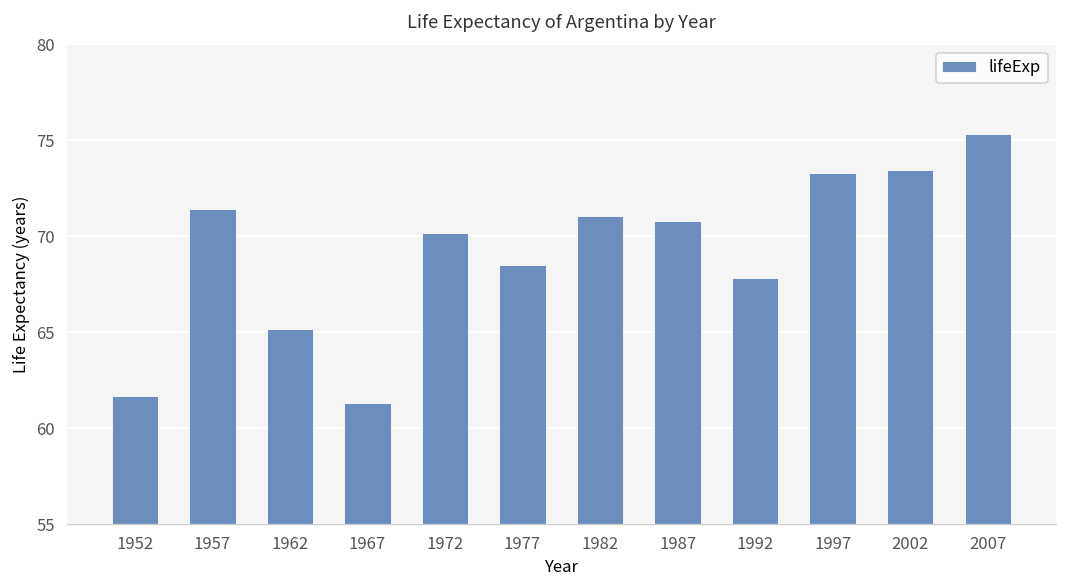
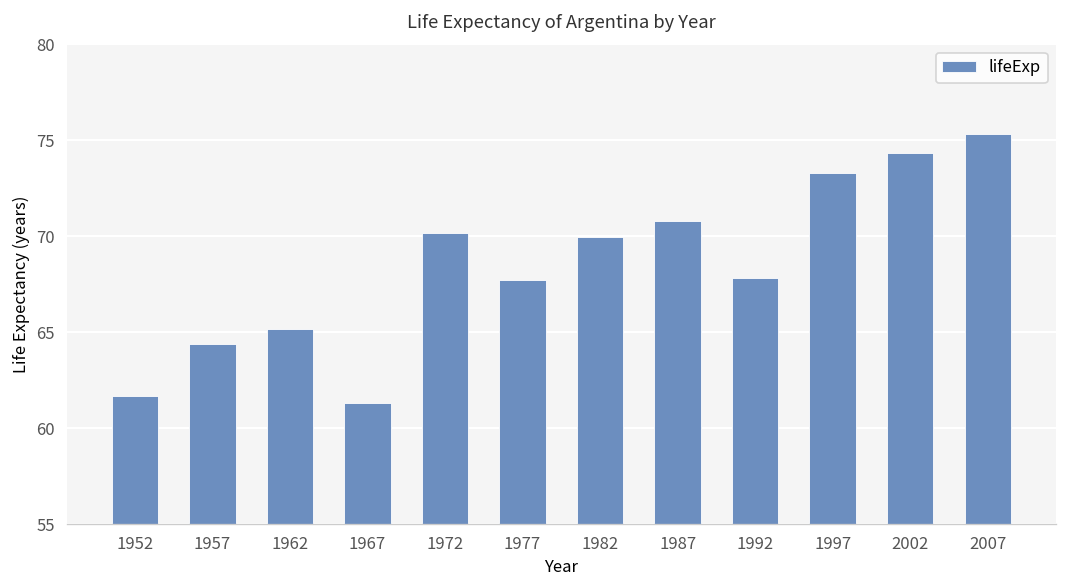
1957: 71.4 -> 64.4
1977: 68.5 -> 67.7
1982: 71.1 -> 69.9
2002: 73.5 -> 74.3
